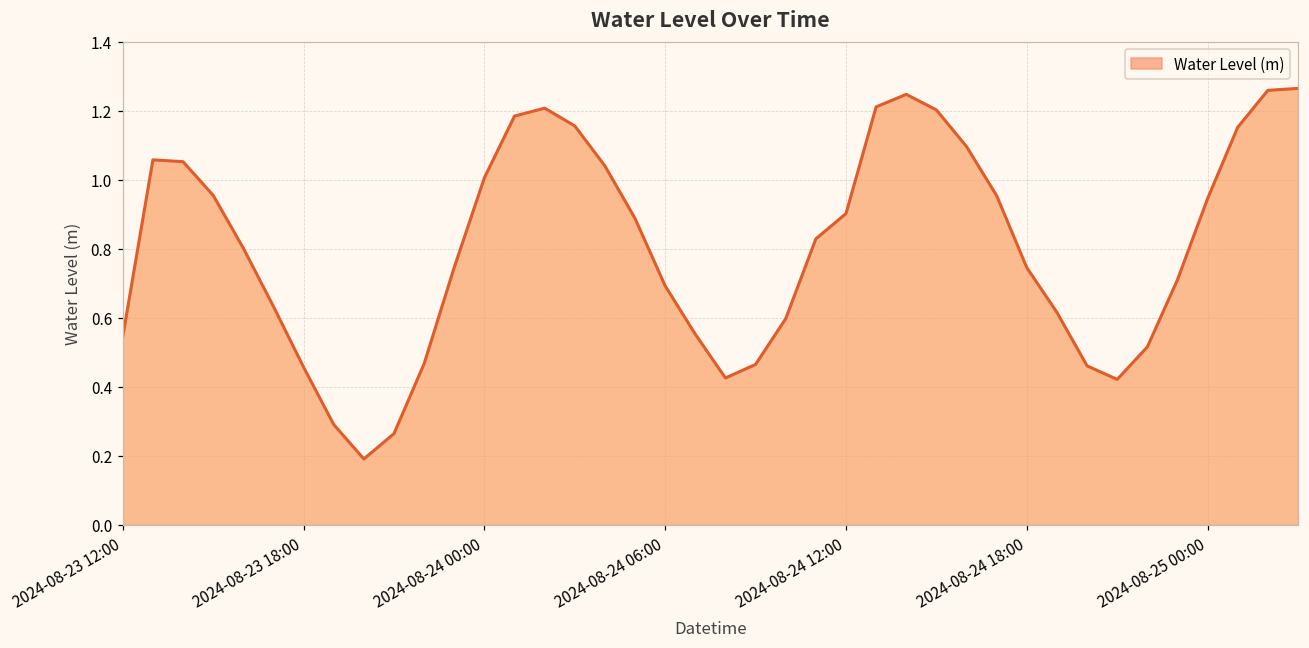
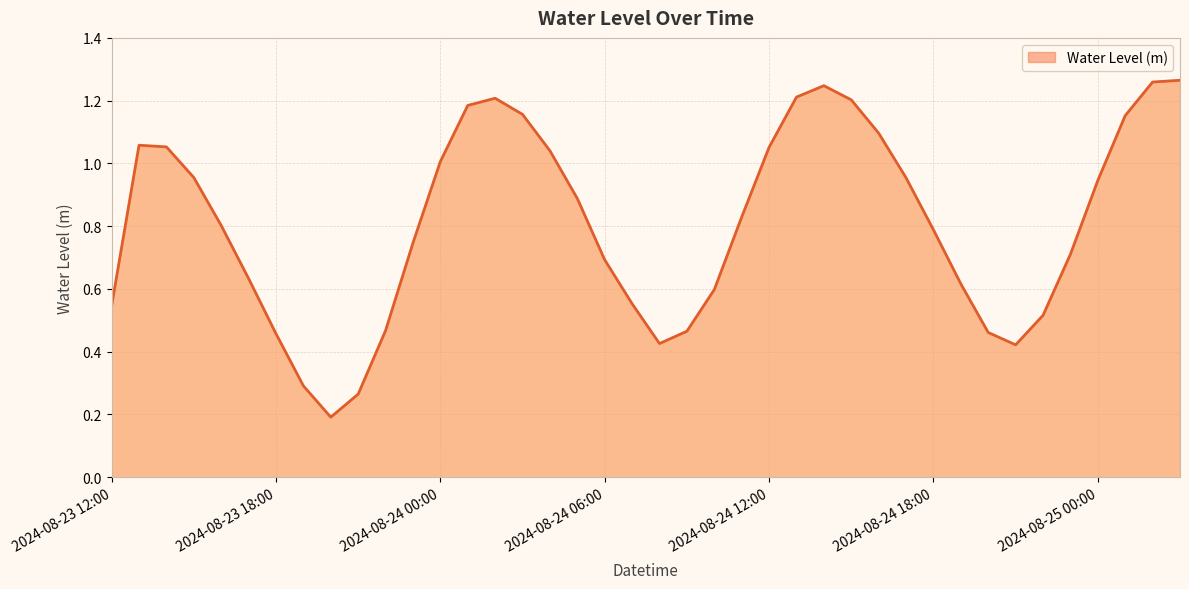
2024-08-24 12:00: 0.90 -> 1.05
2024-08-24 18:00: 0.75 -> 0.79
